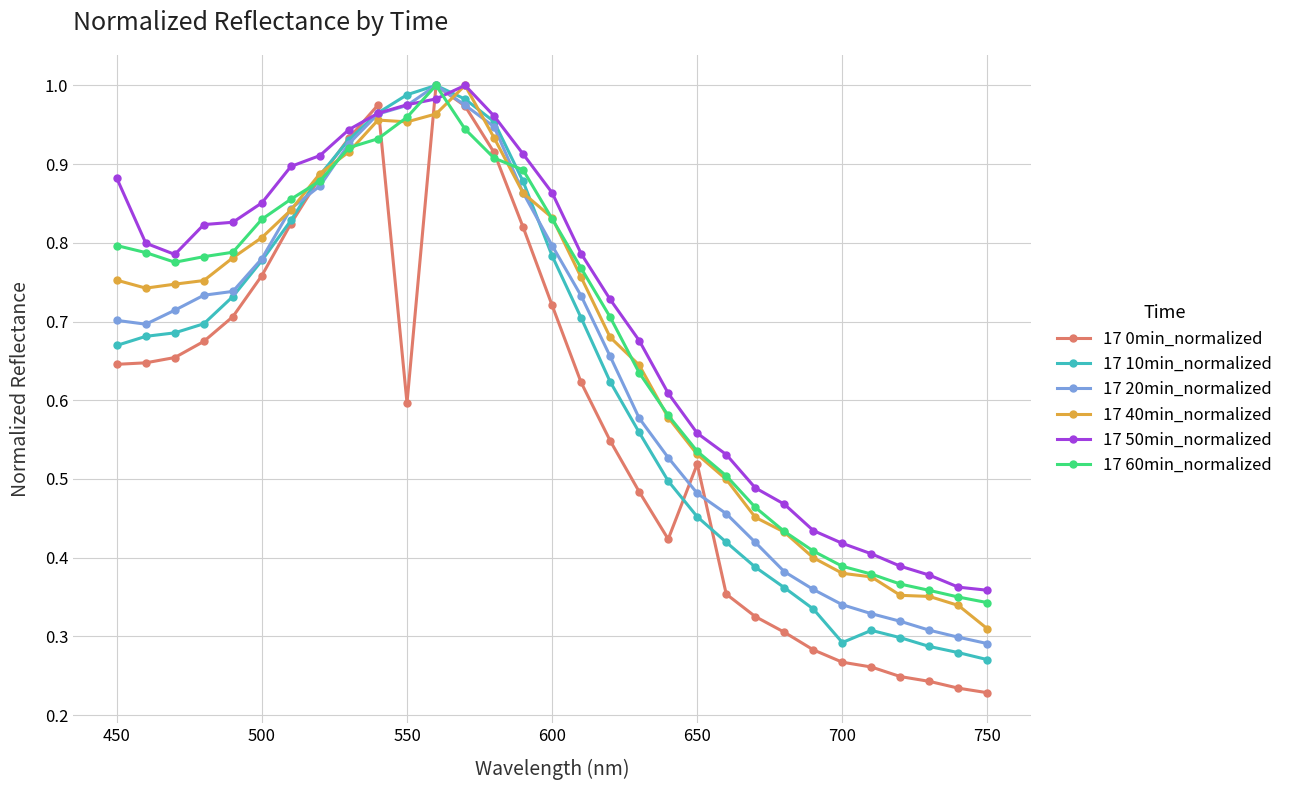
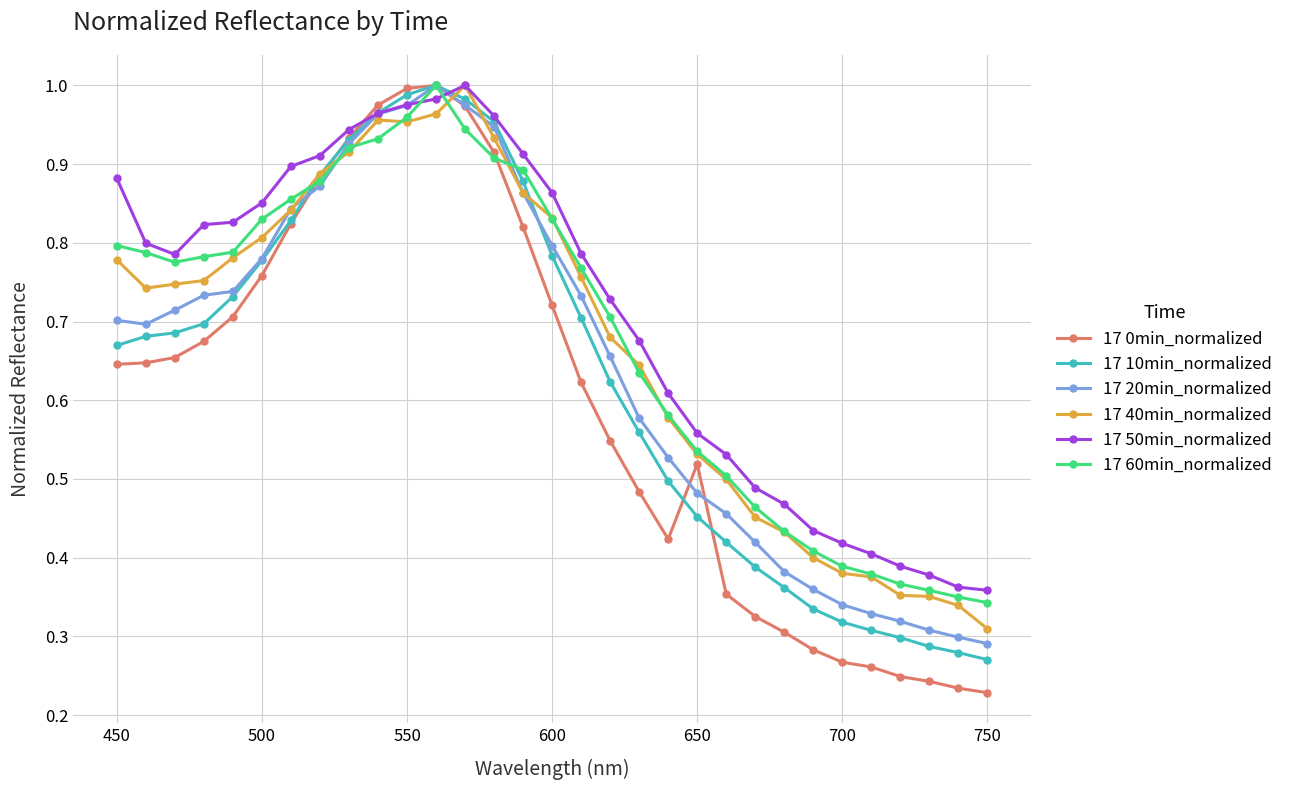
17 40min_normalized, 450: 0.75 -> 0.78
17 0min_normalized, 550: 0.60 -> 1.00
17 10min_normalized, 700: 0.29 -> 0.32
